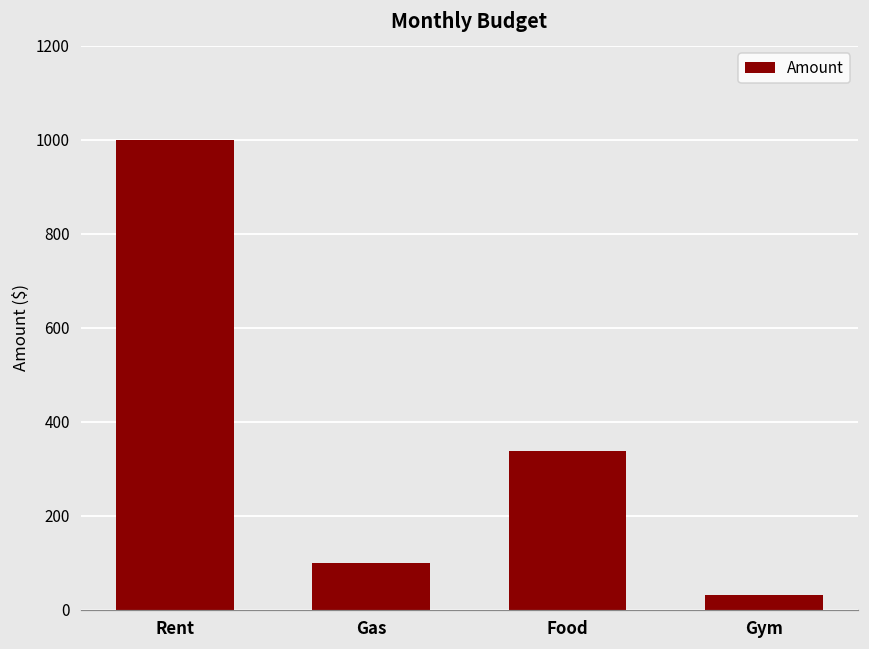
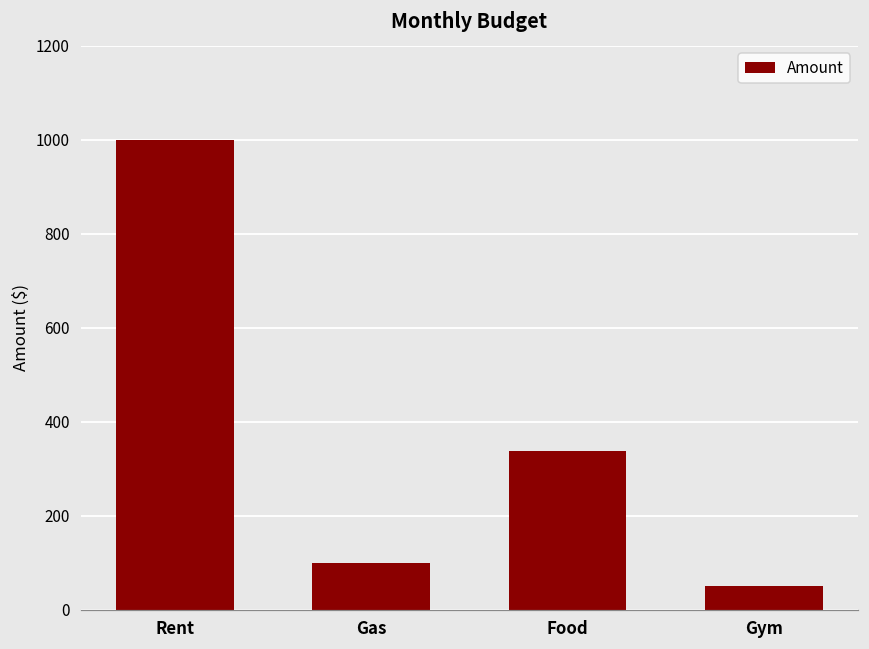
Gym: 30 -> 50
